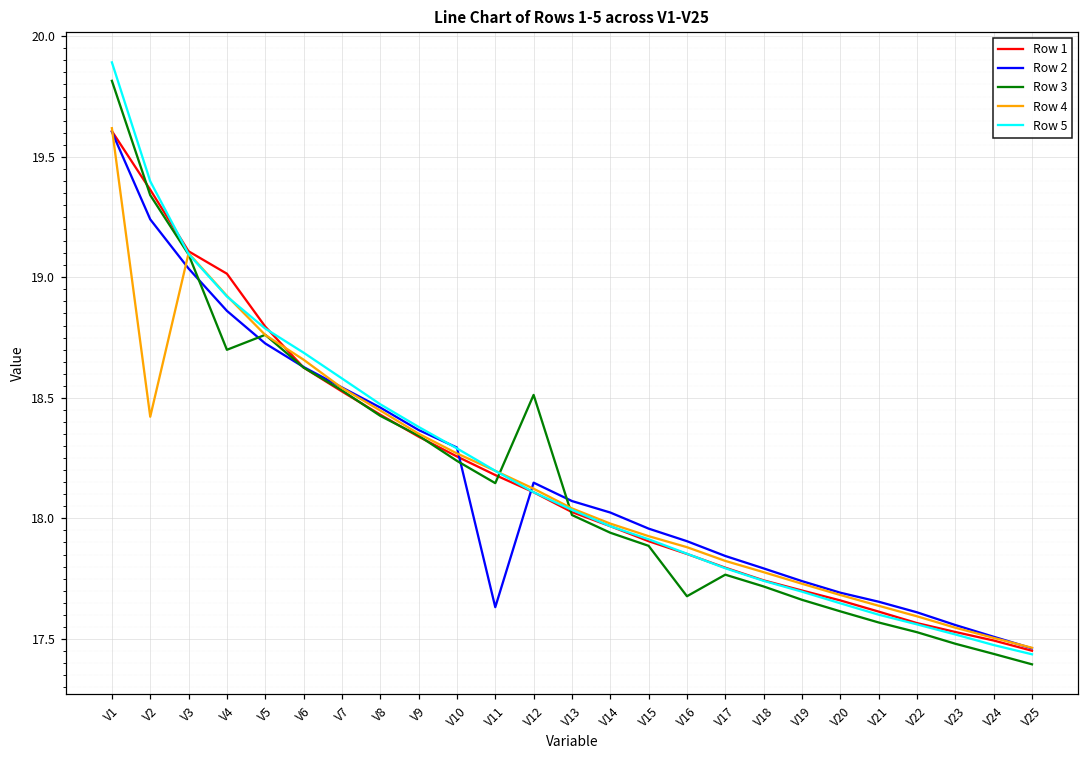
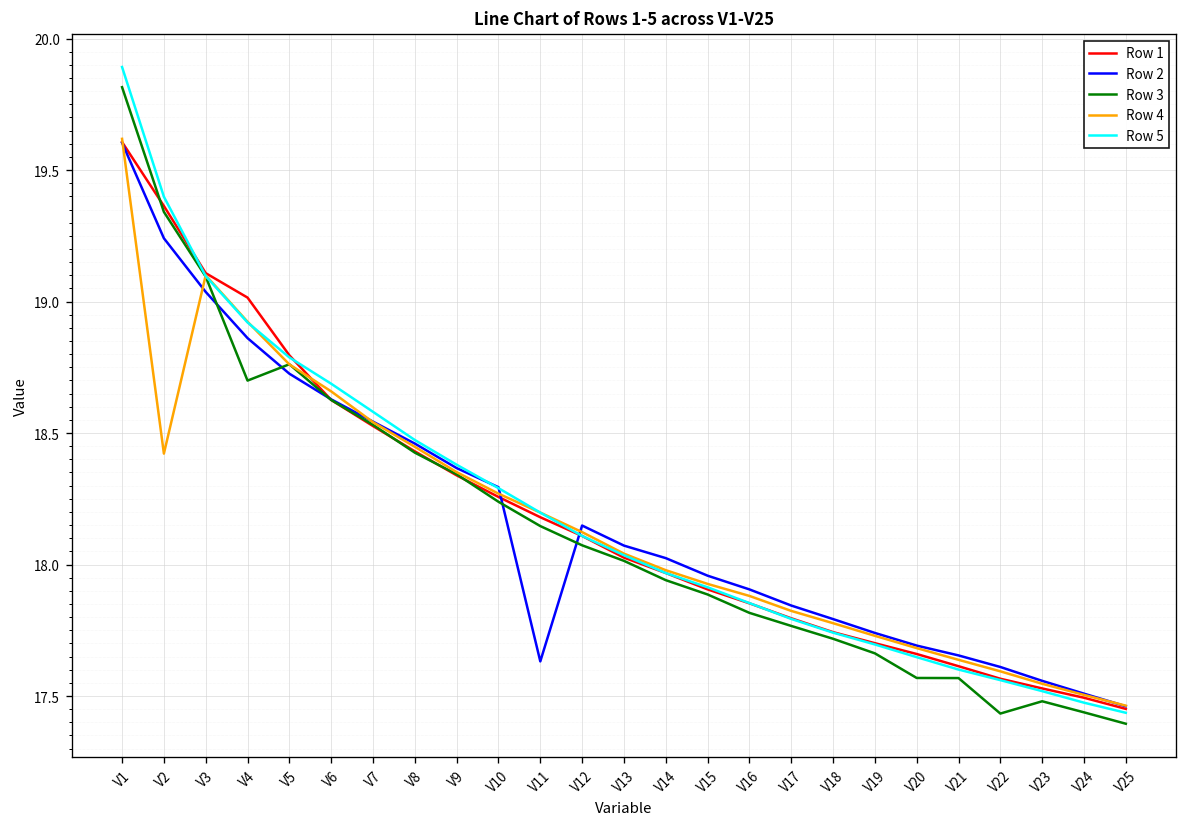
Row 3, V12: 18.51 -> 18.07
Row 3, V16: 17.68 -> 17.82
Row 3, V20: 17.61 -> 17.57
Row 3, V22: 17.53 -> 17.43
